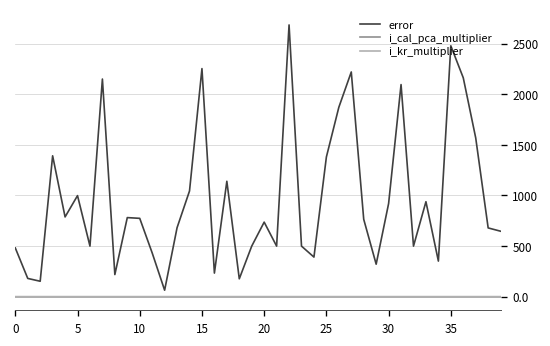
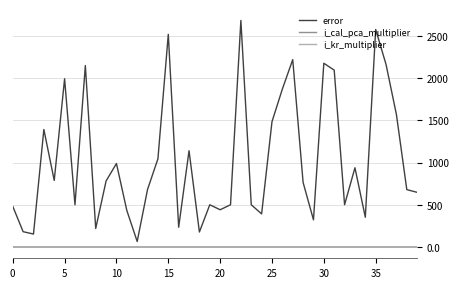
error, 5: 1000 -> 2000
error, 10: 800 -> 1000
error, 15: 2300 -> 2500
error, 20: 700 -> 400
error, 25: 1400 -> 1500
error, 30: 900 -> 2200
error, 35: 2500 -> 2600
